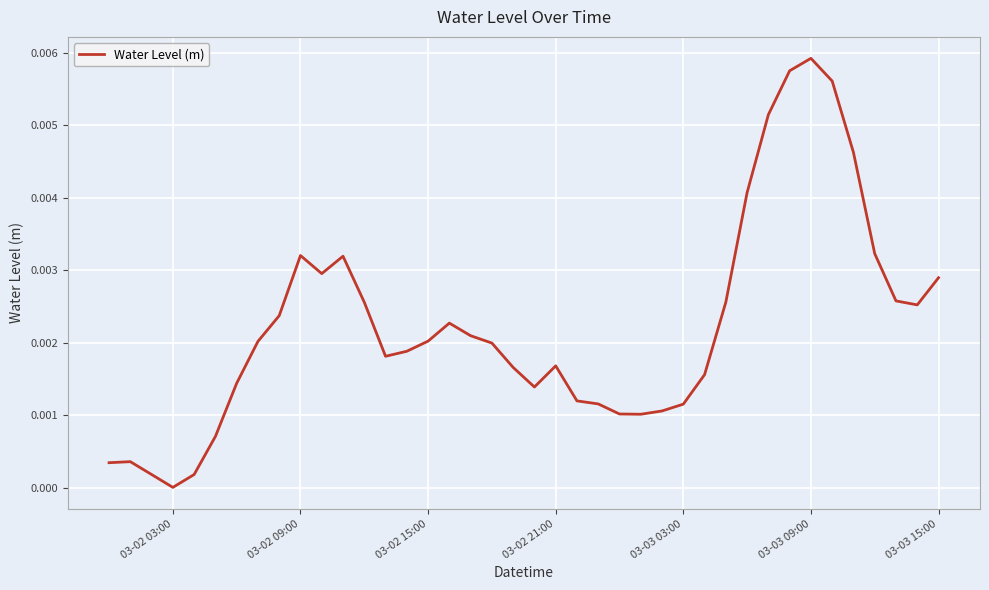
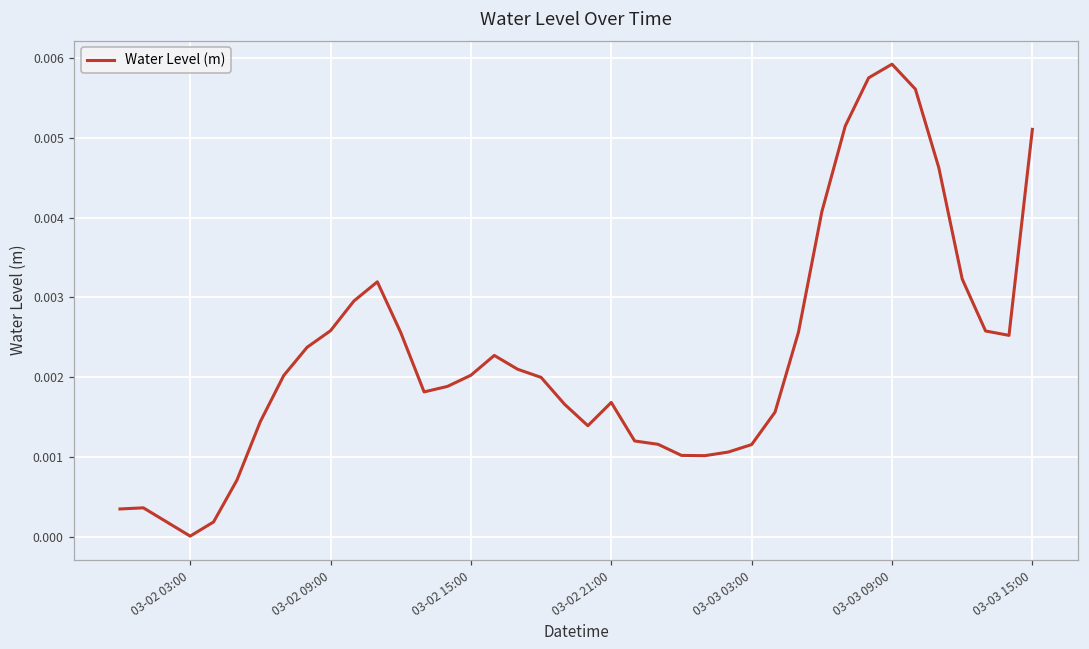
03-02 09:00: 0.0032 -> 0.0026
03-03 15:00: 0.0029 -> 0.0051
